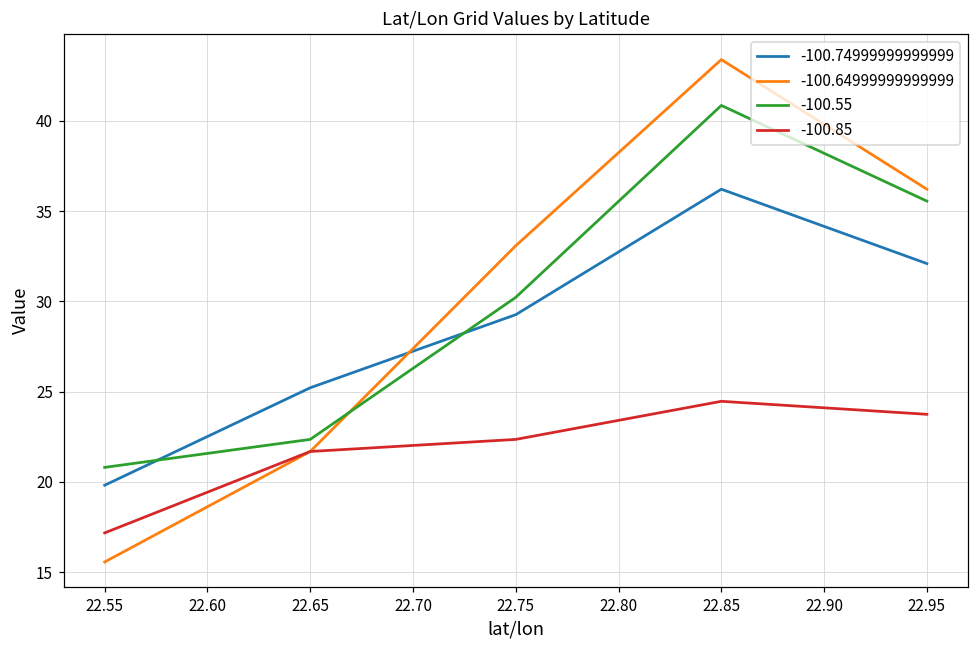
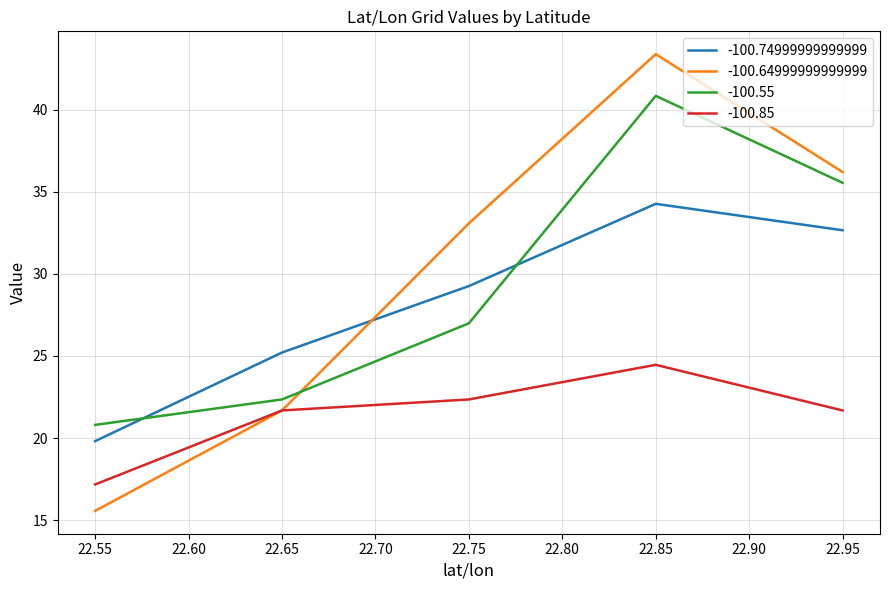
-100.55, 22.75: 30.2 -> 27.0
-100.74999999999999, 22.85: 36.2 -> 34.3
-100.74999999999999, 22.95: 32.1 -> 32.7
-100.85, 22.95: 23.7 -> 21.7
